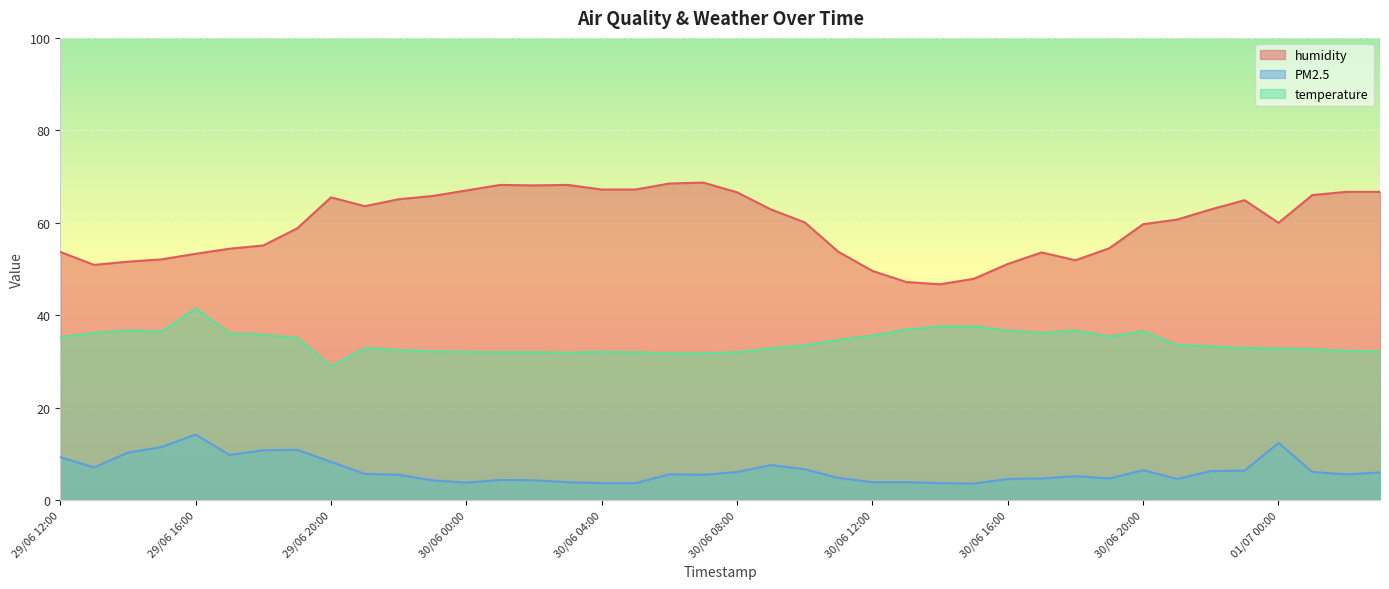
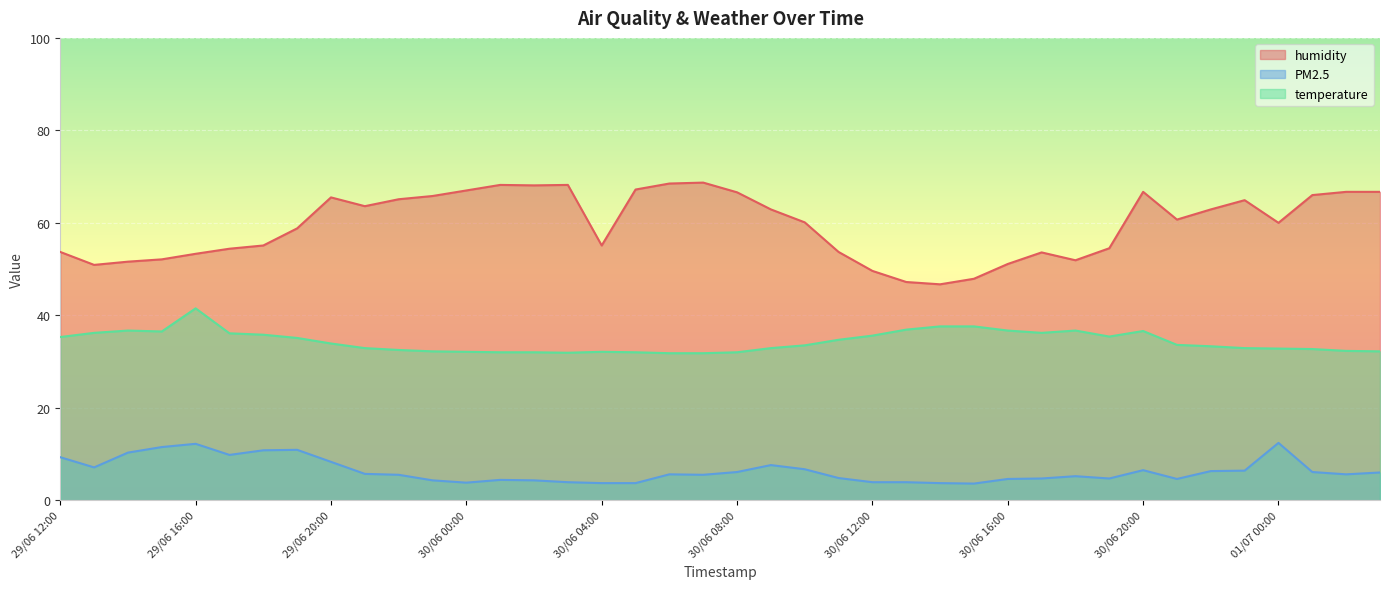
PM2.5, 29/06 16:00: 14 -> 12
temperature, 29/06 20:00: 29 -> 34
humidity, 30/06 04:00: 67 -> 55
humidity, 30/06 20:00: 60 -> 67
